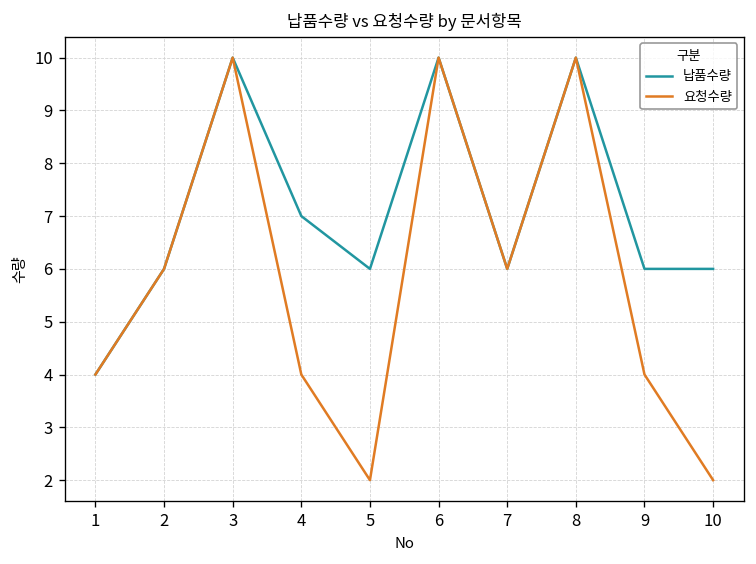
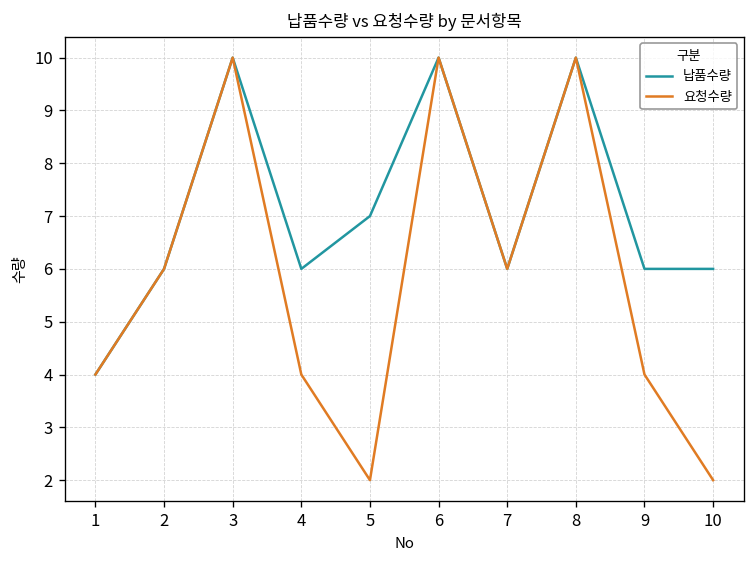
납품수량, 4: 7 -> 6
납품수량, 5: 6 -> 7
